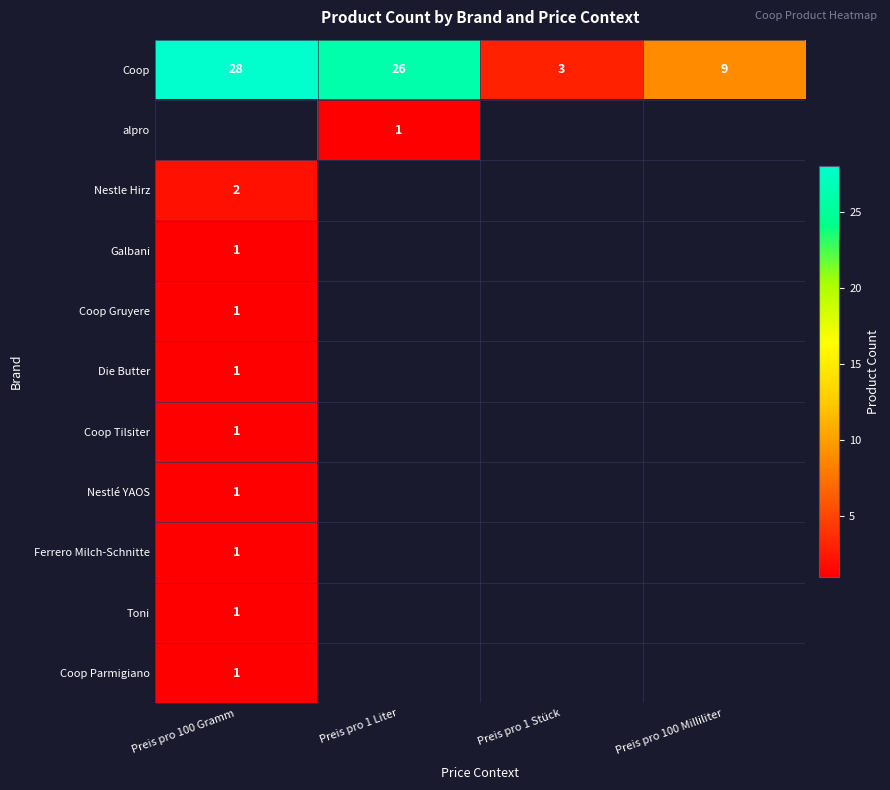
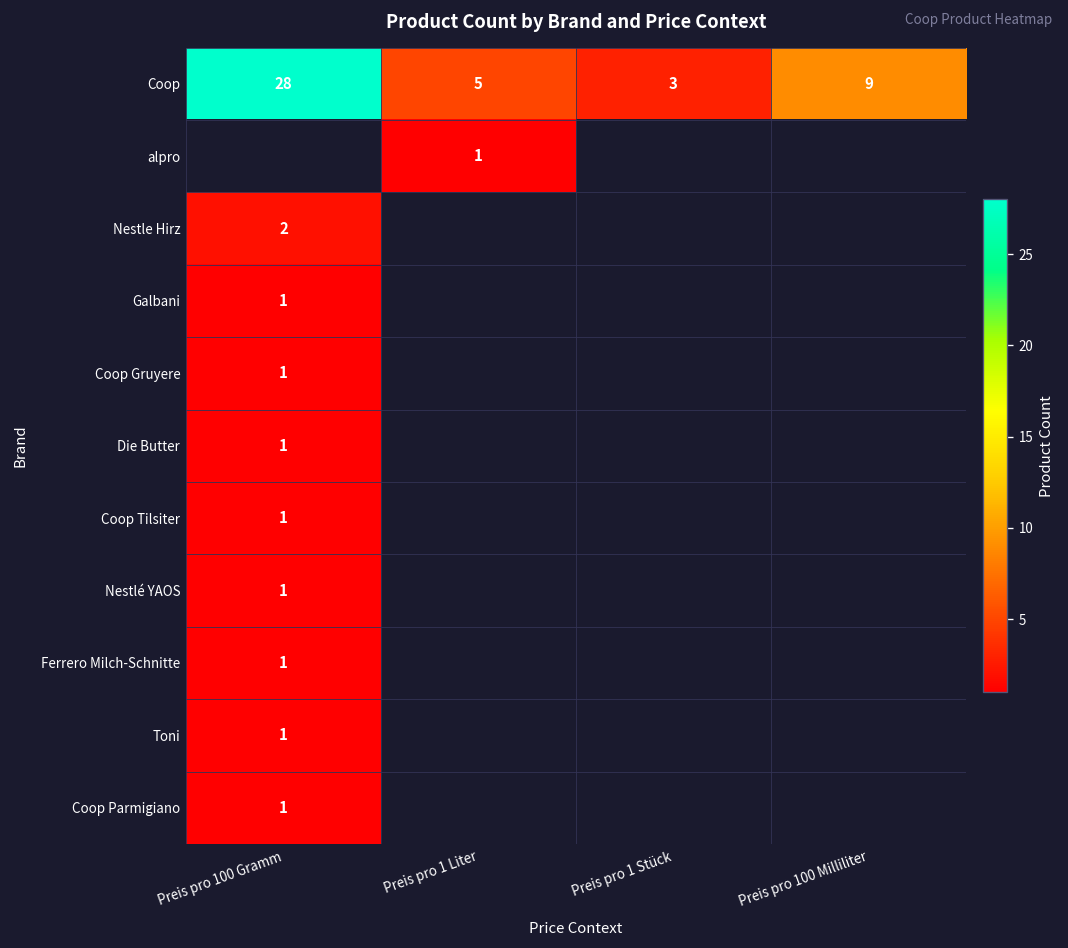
Coop, Preis pro 1 Liter: 26 -> 5
